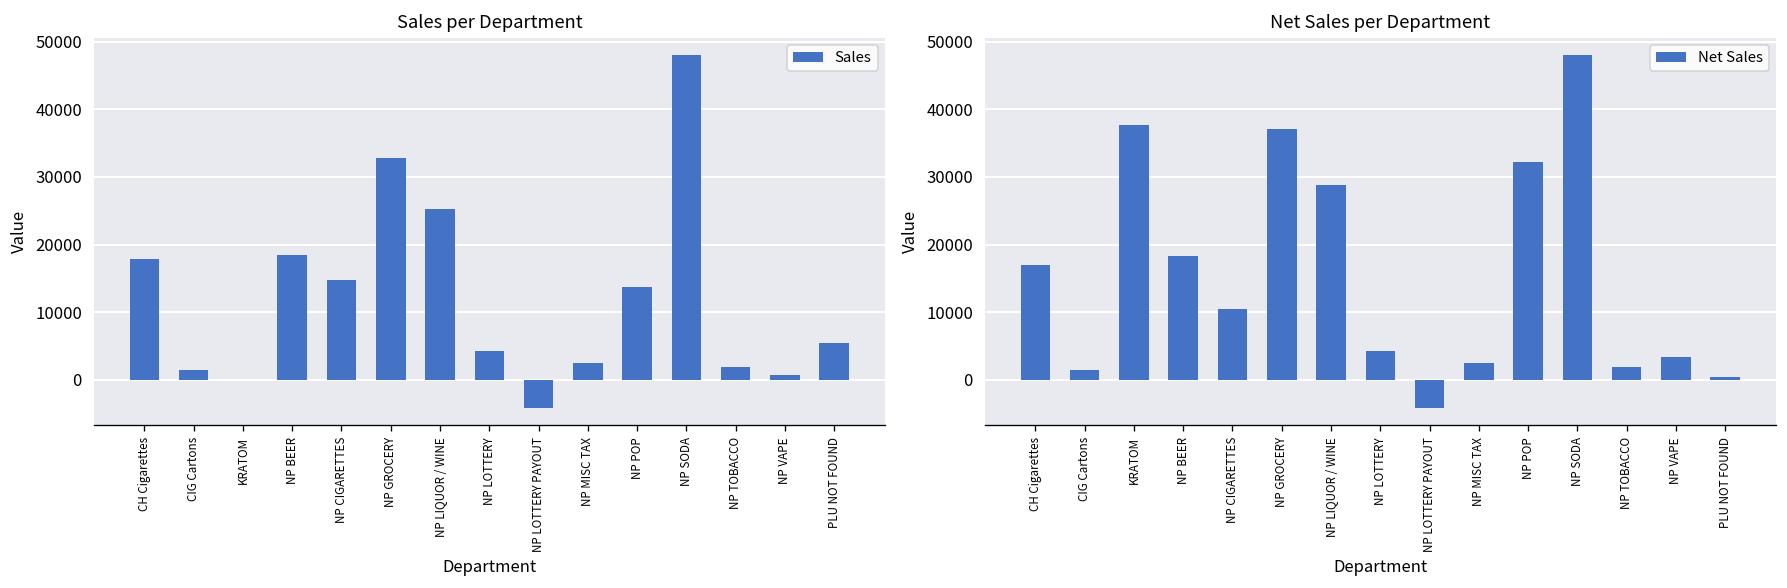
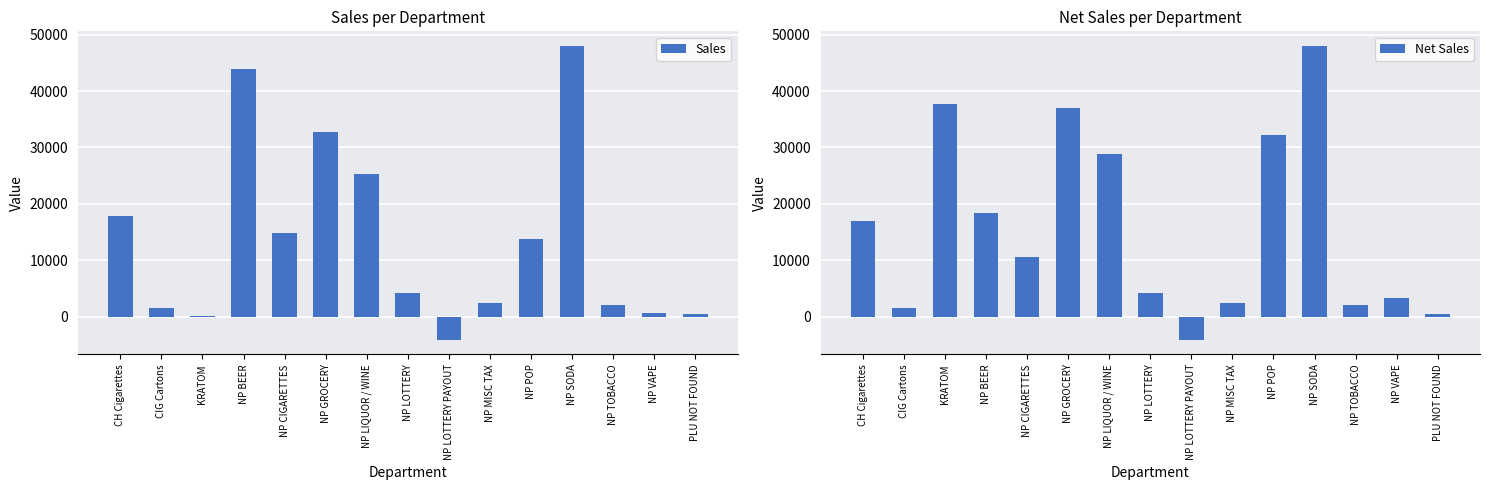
Sales per Department, NP BEER: 18000 -> 44000
Sales per Department, PLU NOT FOUND: 6000 -> 0
